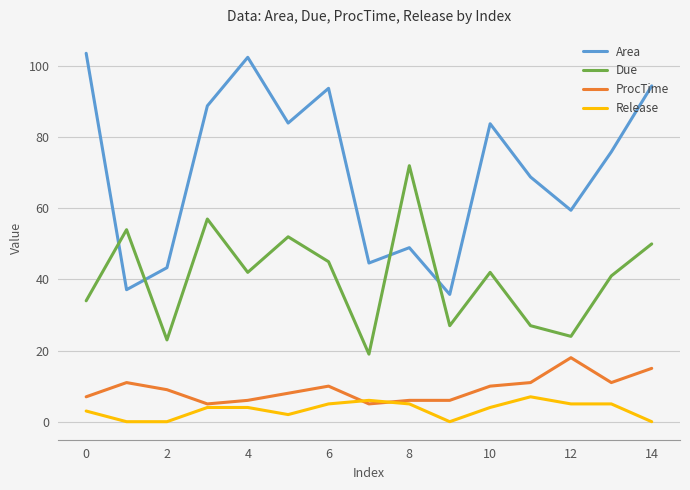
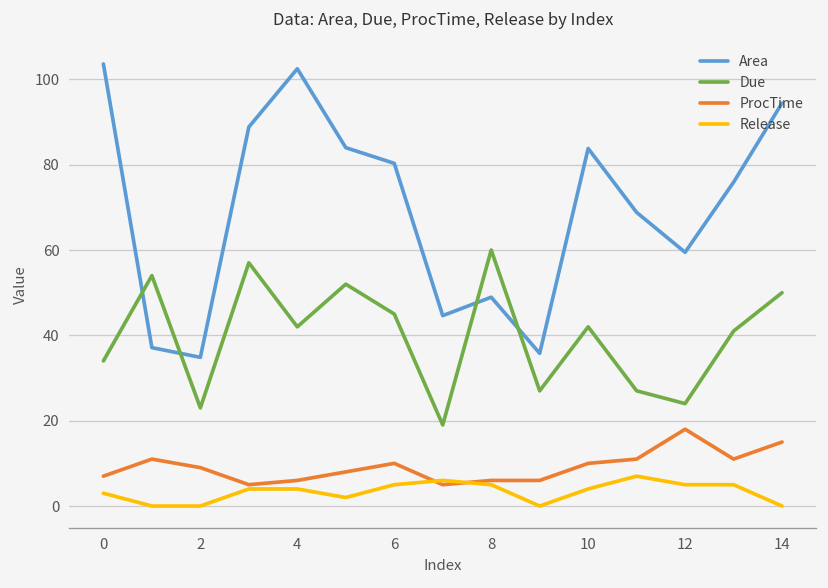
Area, 2: 43 -> 35
Area, 6: 94 -> 80
Due, 8: 72 -> 60
